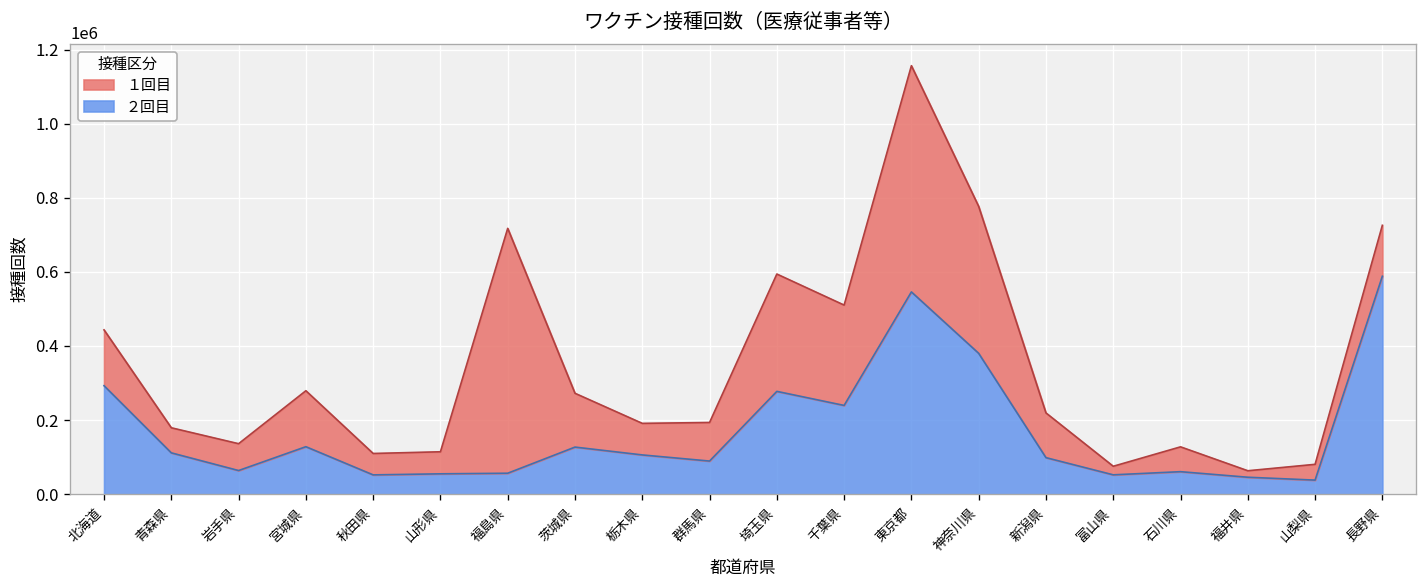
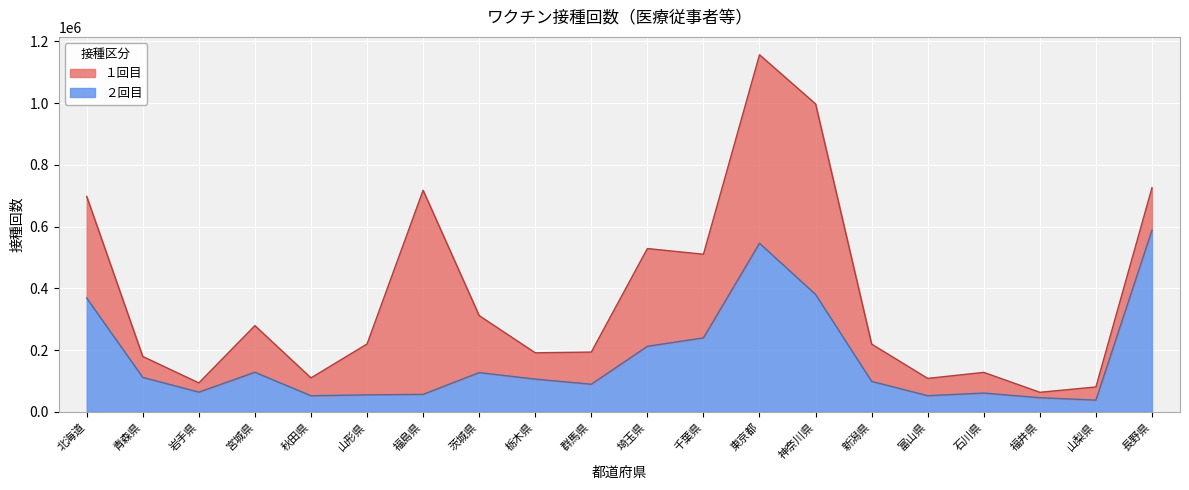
２回目, 北海道: 290000 -> 370000
１回目, 北海道: 150000 -> 330000
１回目, 岩手県: 70000 -> 30000
１回目, 山形県: 60000 -> 160000
１回目, 茨城県: 150000 -> 180000
２回目, 埼玉県: 280000 -> 210000
１回目, 神奈川県: 400000 -> 620000
１回目, 富山県: 20000 -> 60000
